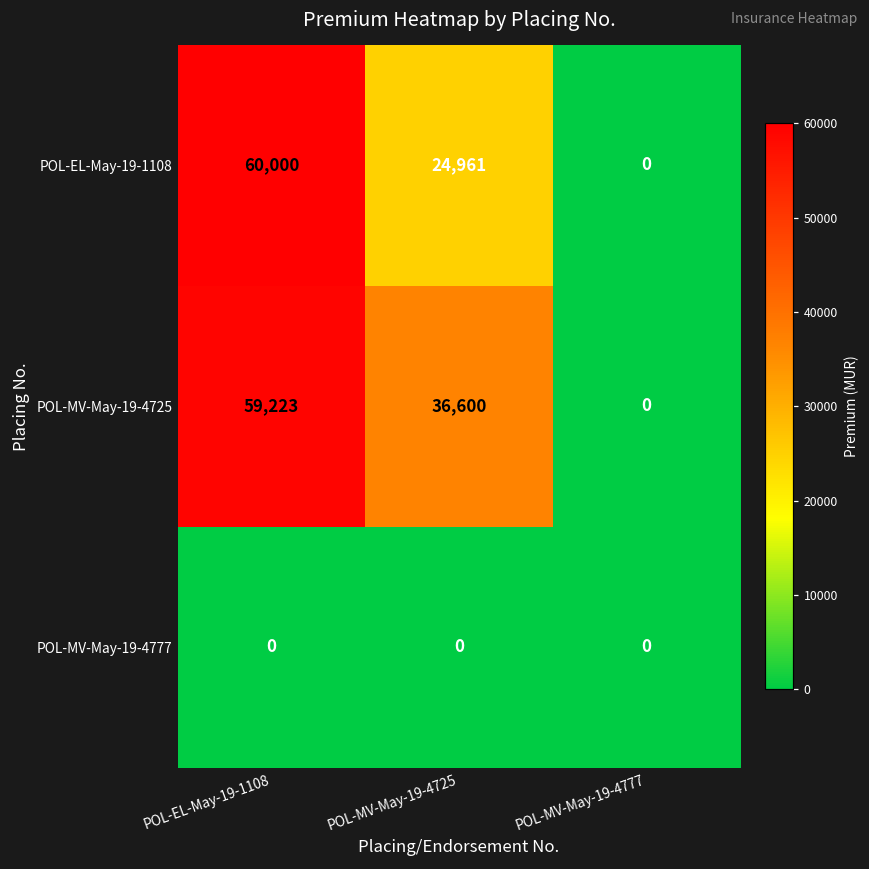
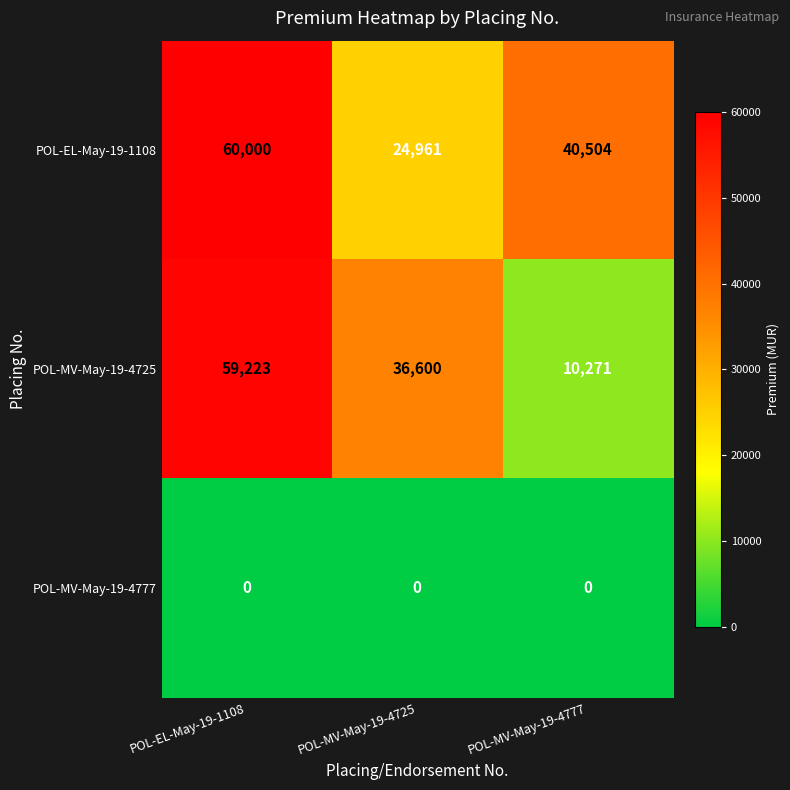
POL-EL-May-19-1108, POL-MV-May-19-4777: 0 -> 40,504
POL-MV-May-19-4725, POL-MV-May-19-4777: 0 -> 10,271
